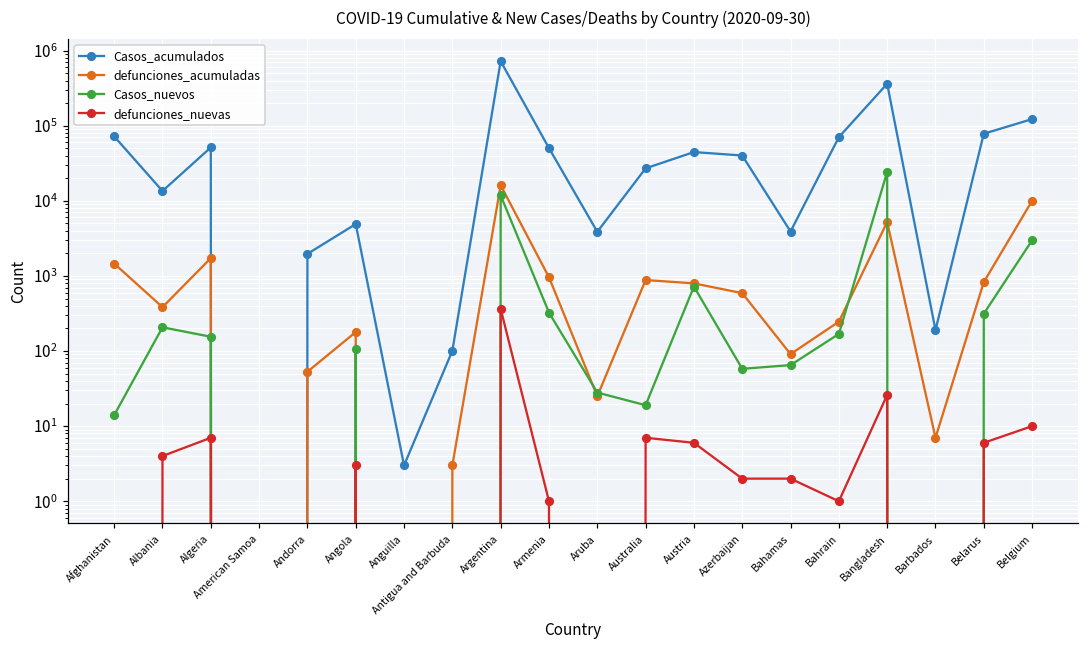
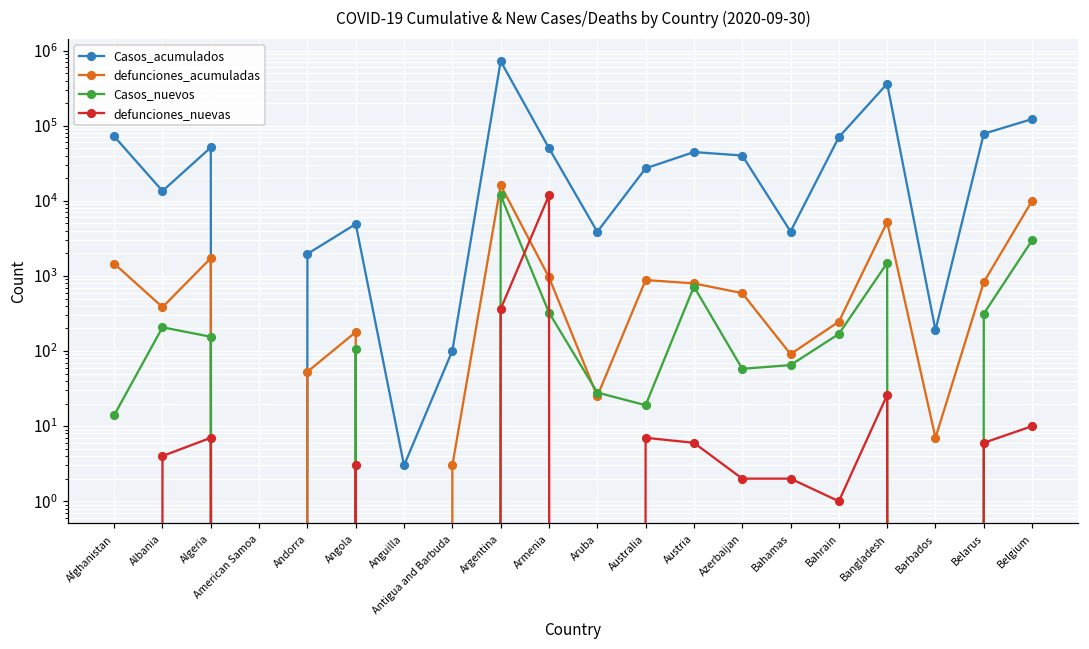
defunciones_nuevas, Armenia: 1 -> 12000
Casos_nuevos, Bangladesh: 24000 -> 1500
